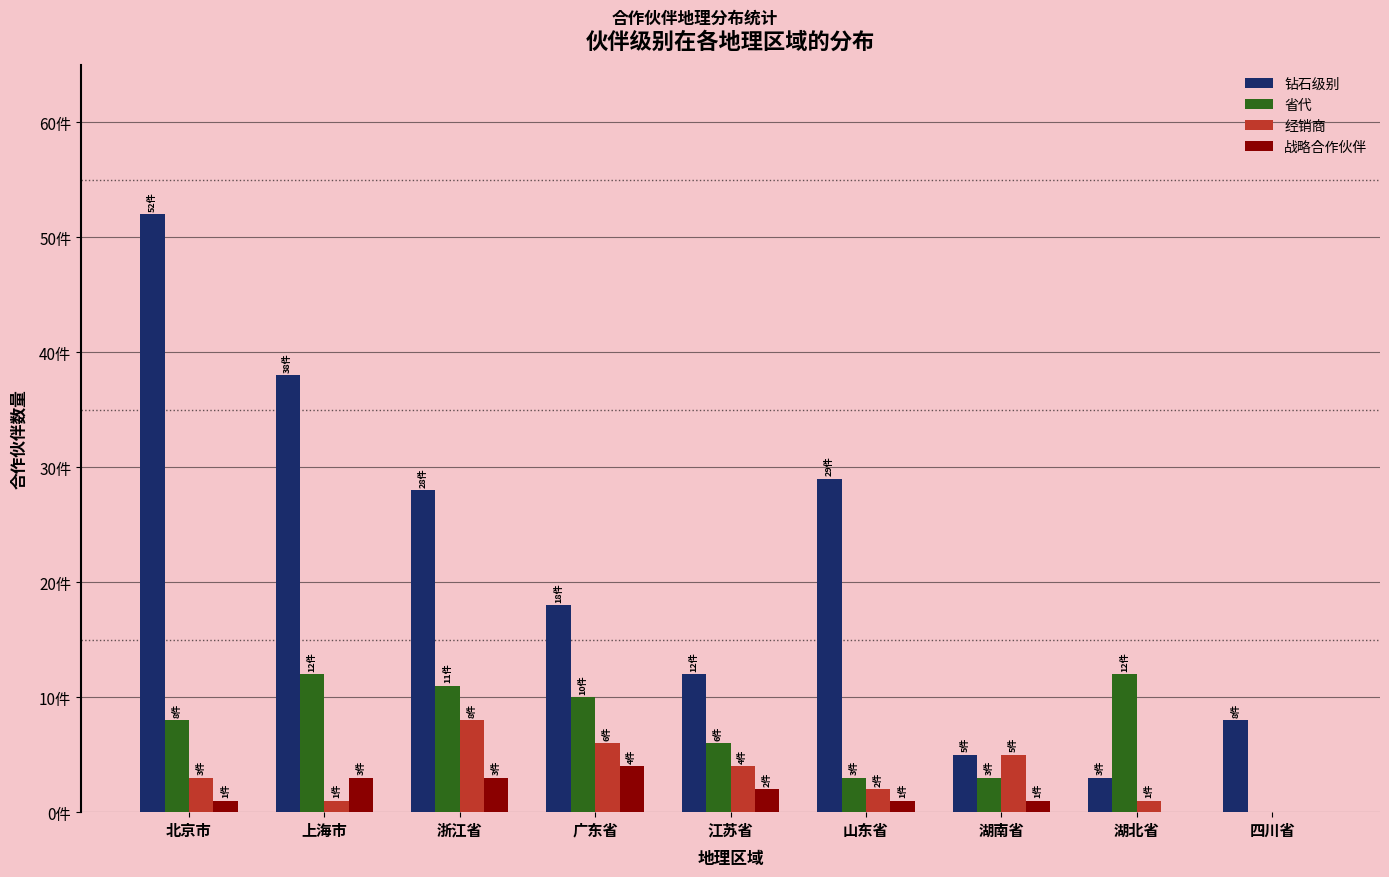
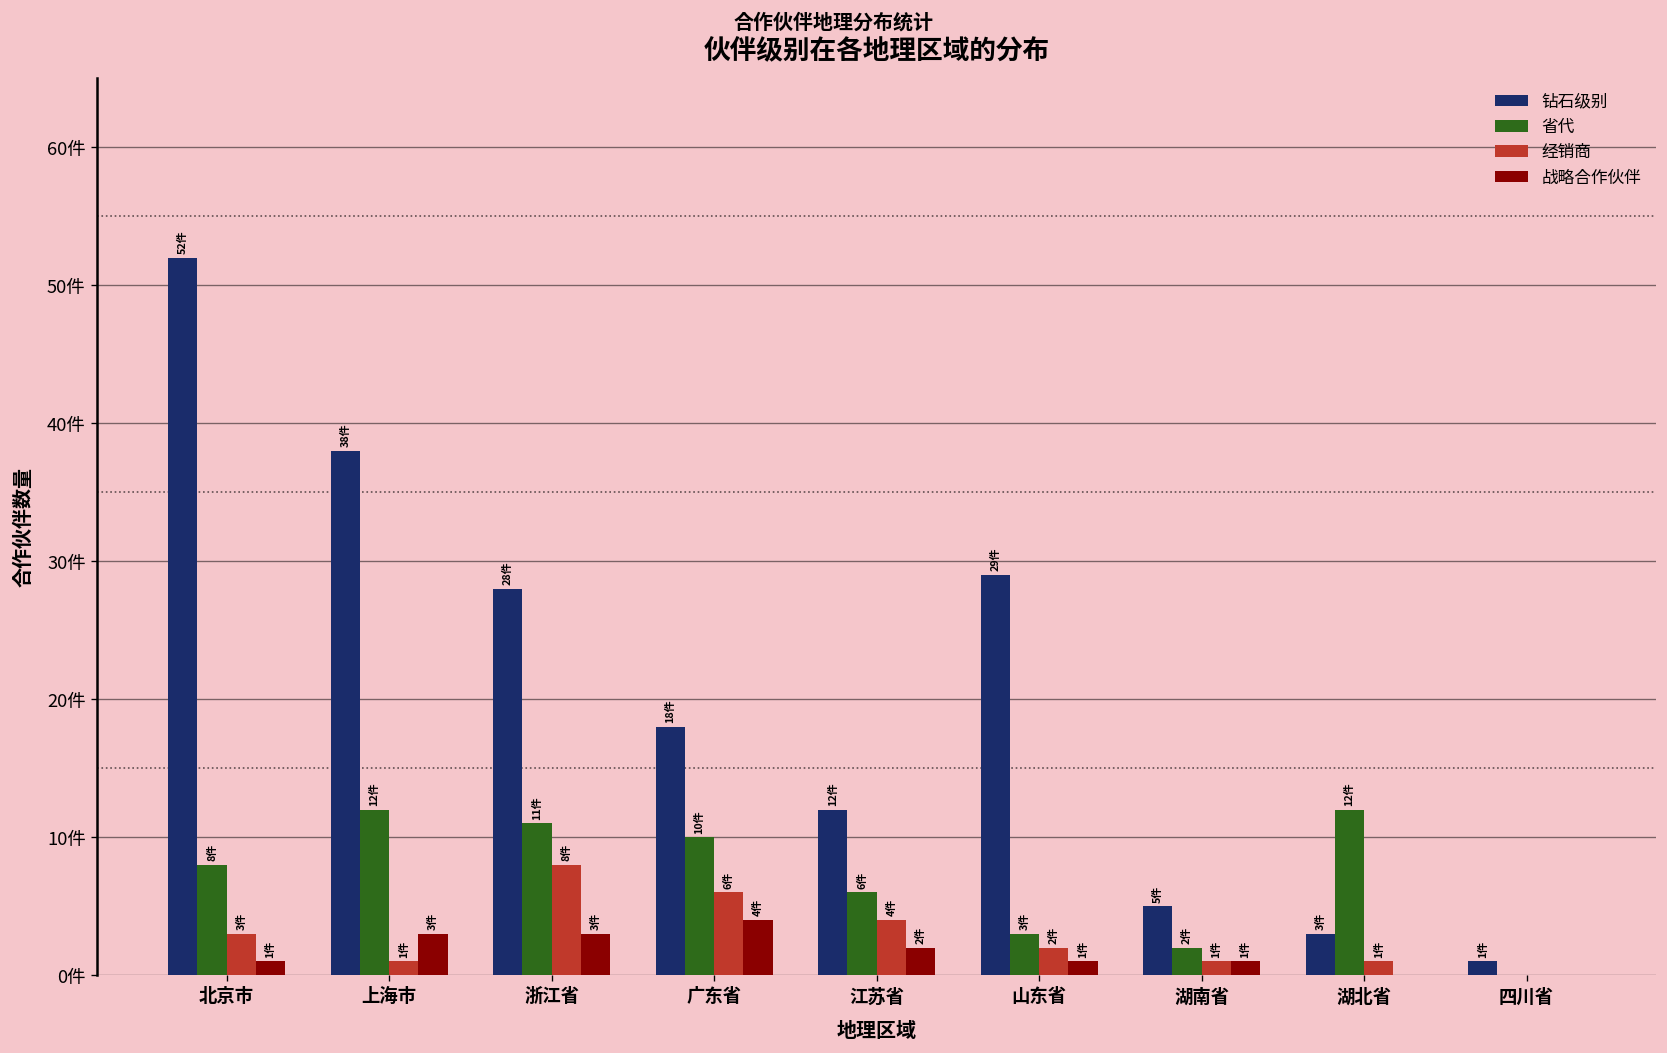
省代, 湖南省: 3件 -> 2件
经销商, 湖南省: 5件 -> 1件
钻石级别, 四川省: 8件 -> 1件
